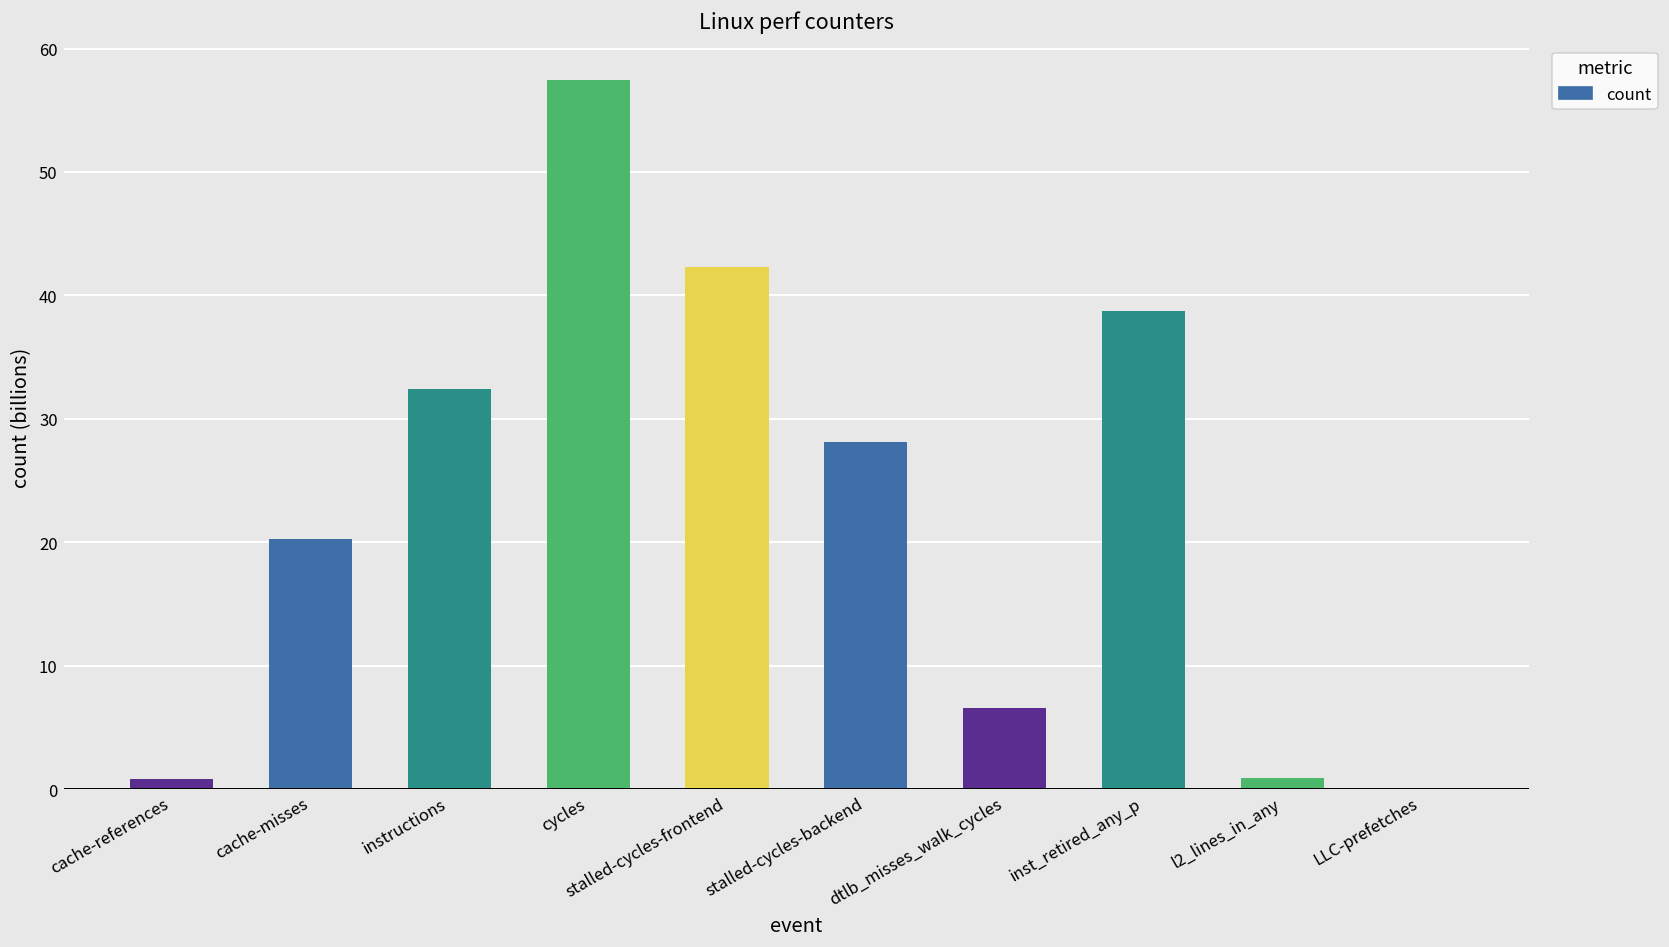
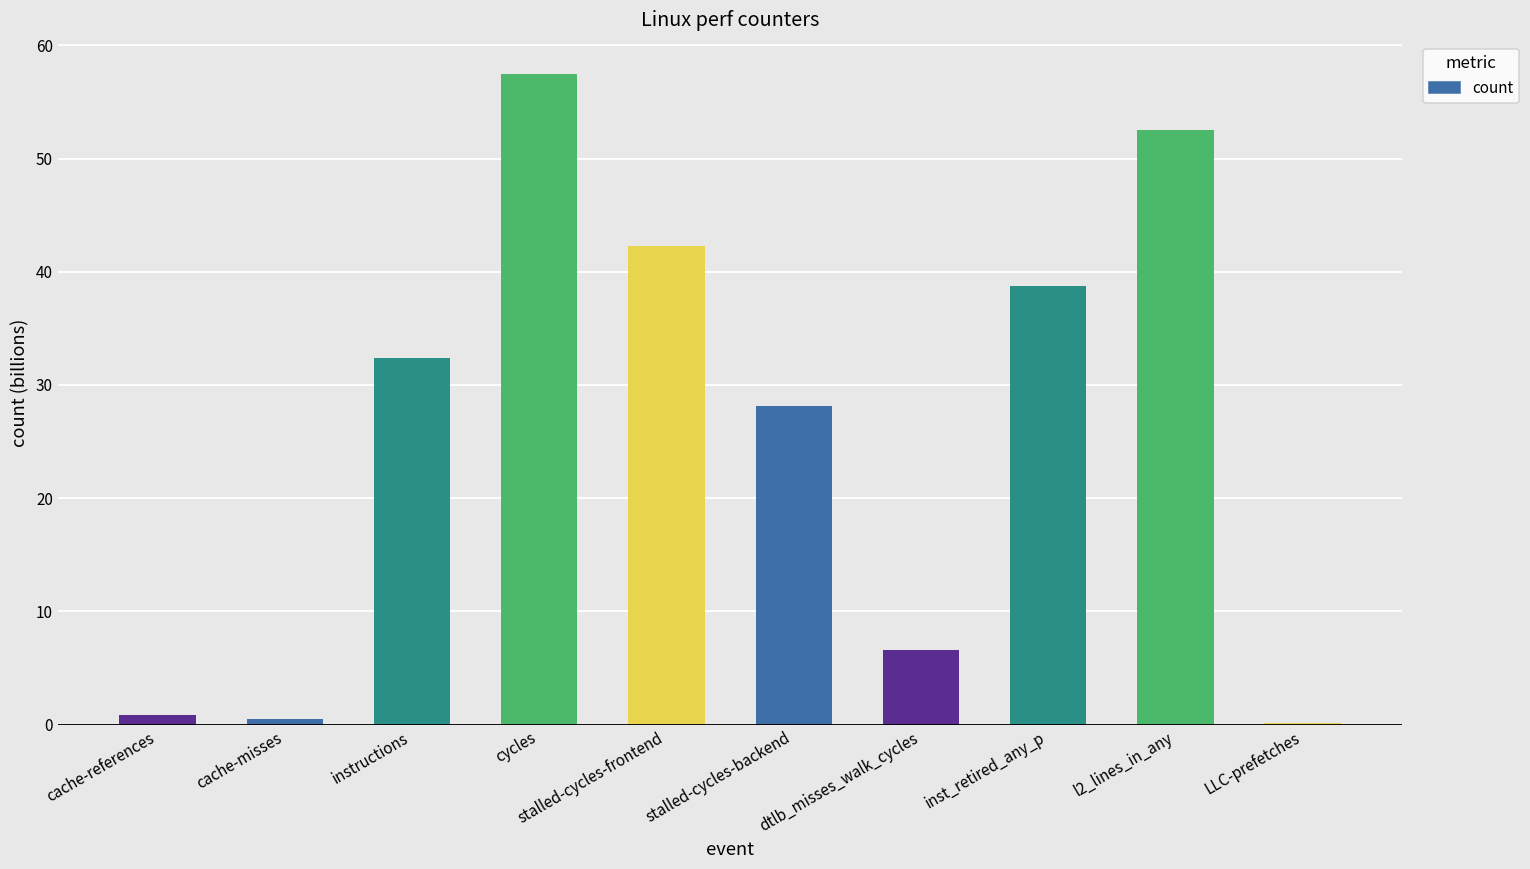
cache-misses: 20.2 -> 0.5
l2_lines_in_any: 0.9 -> 52.5
